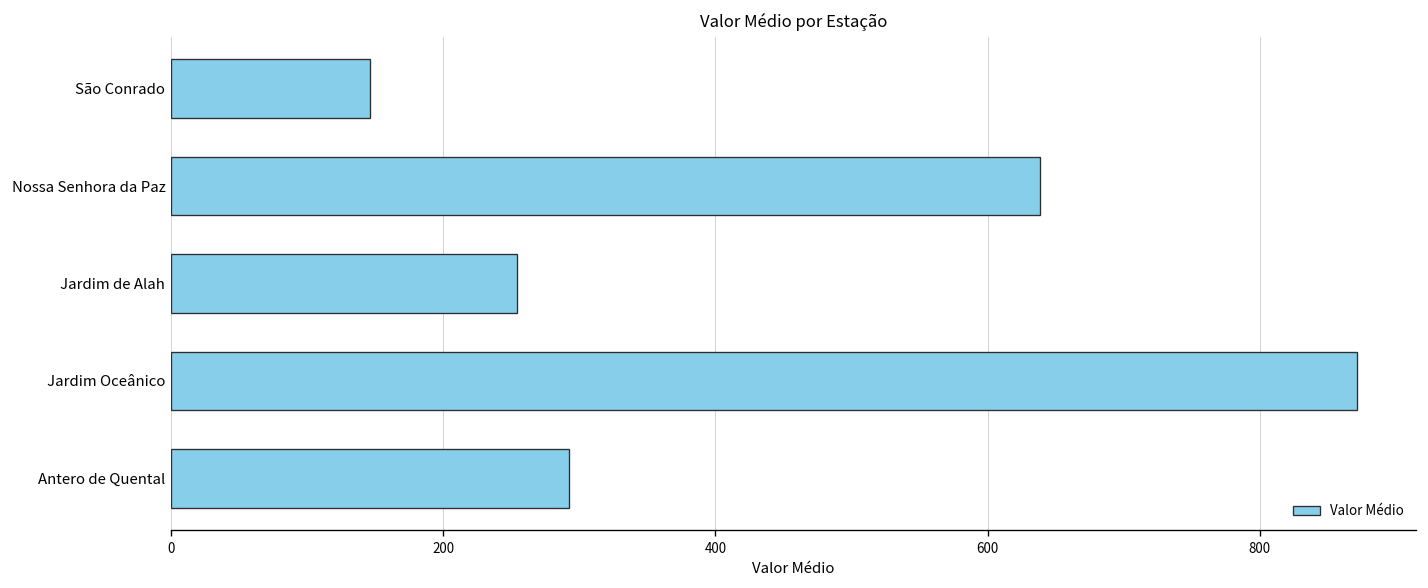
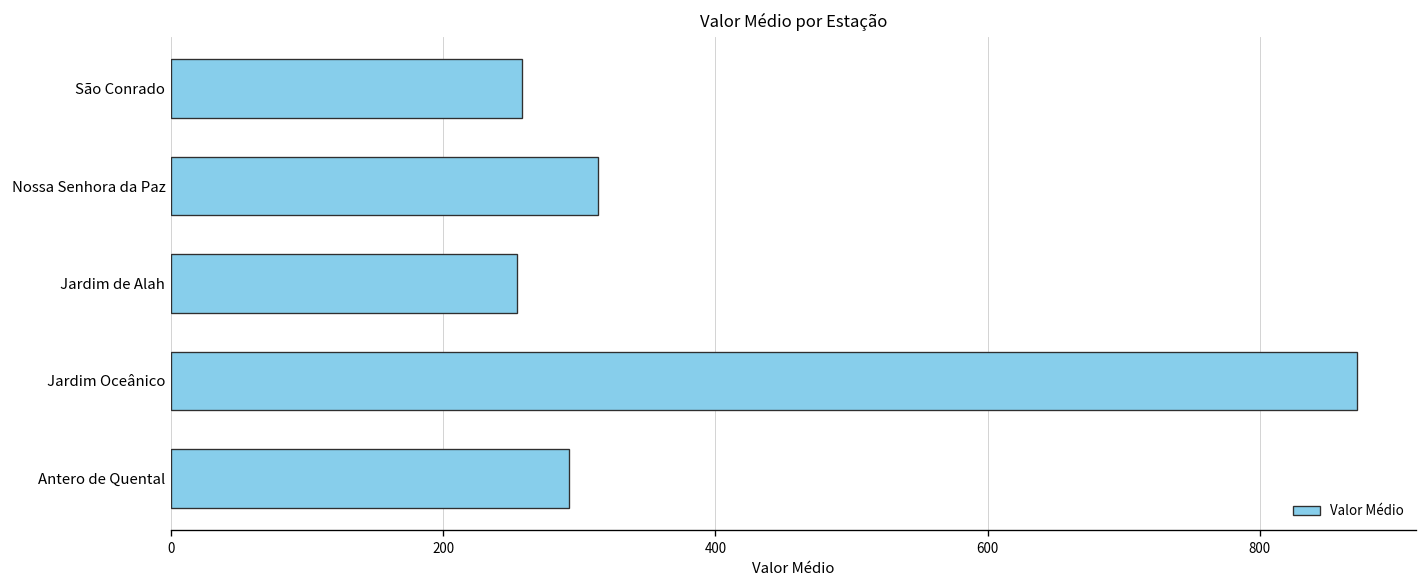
São Conrado: 146 -> 258
Nossa Senhora da Paz: 639 -> 314
